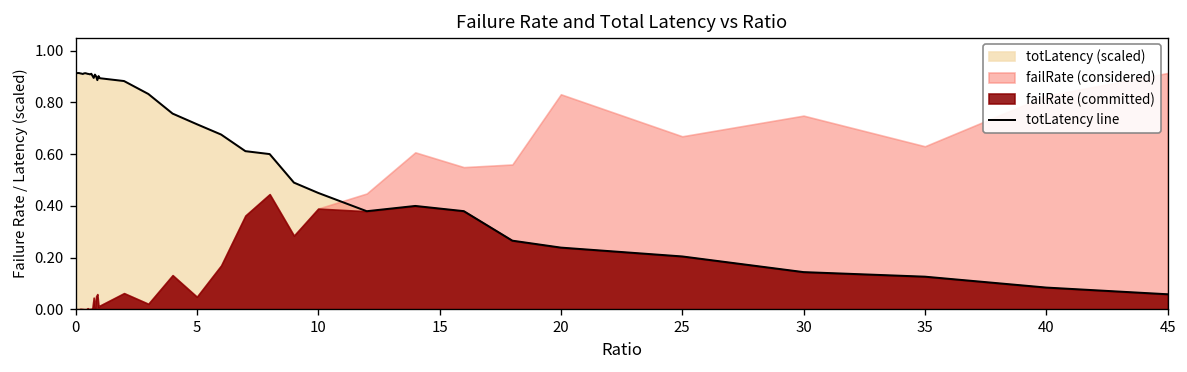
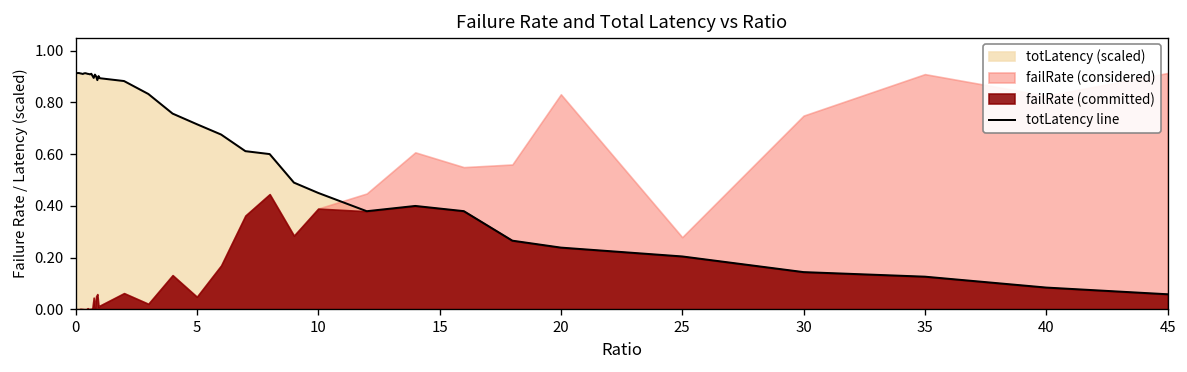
failRate (considered), 25: 0.67 -> 0.28
failRate (considered), 35: 0.63 -> 0.91
